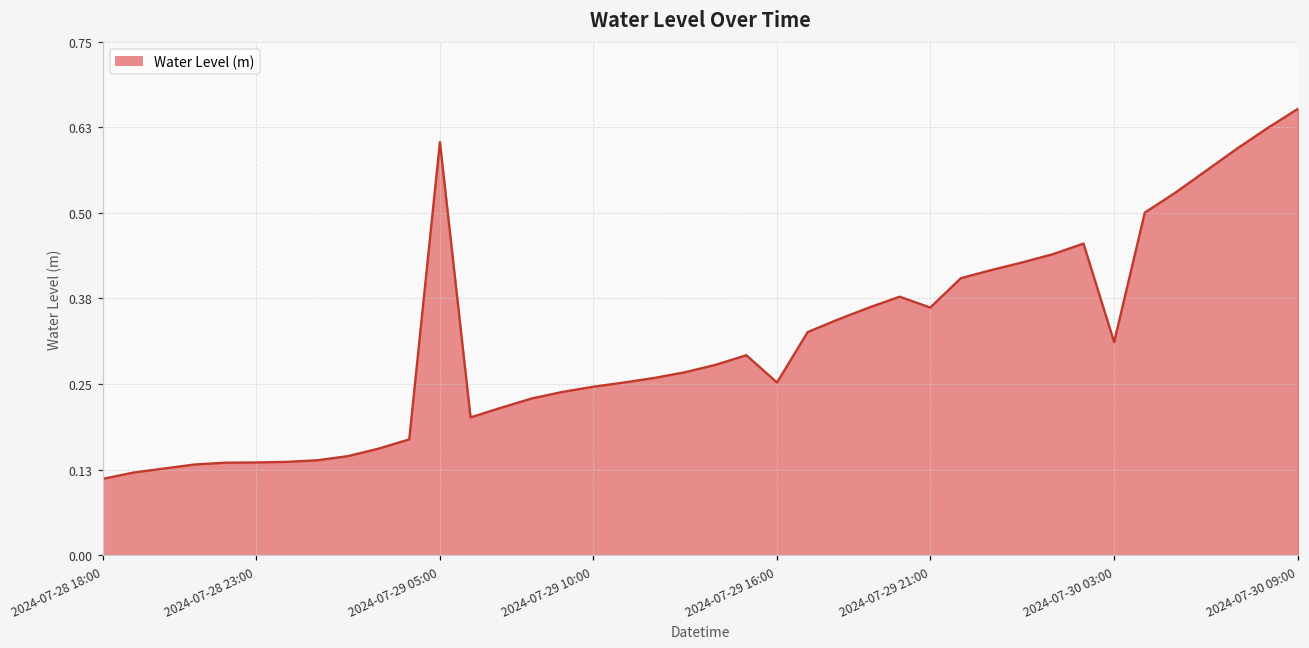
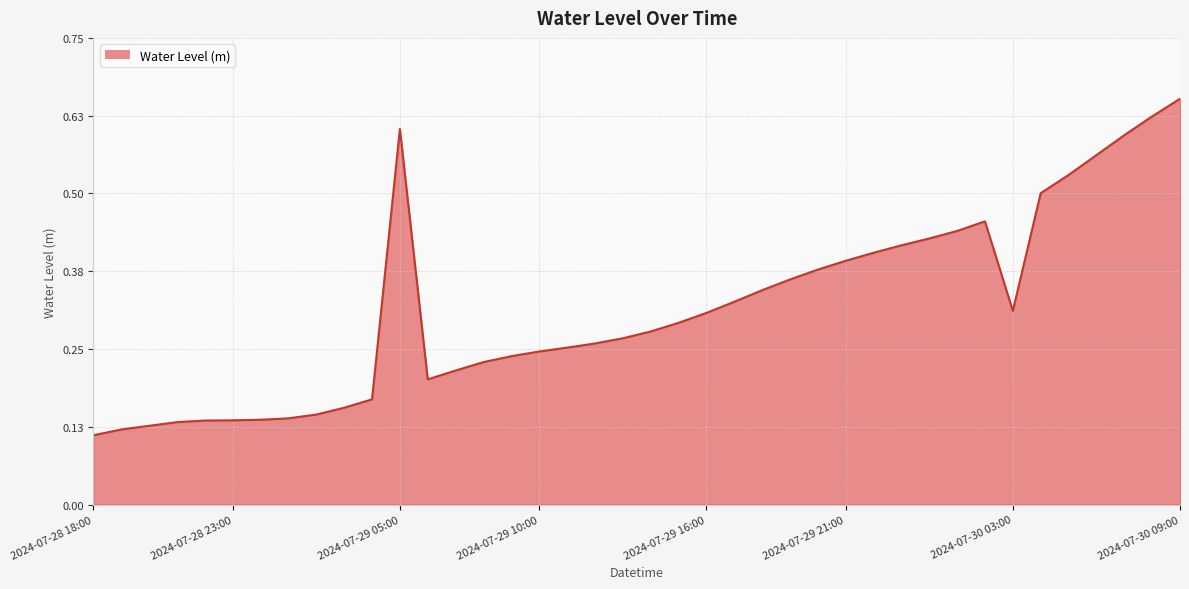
2024-07-29 16:00: 0.25 -> 0.31
2024-07-29 21:00: 0.36 -> 0.39
